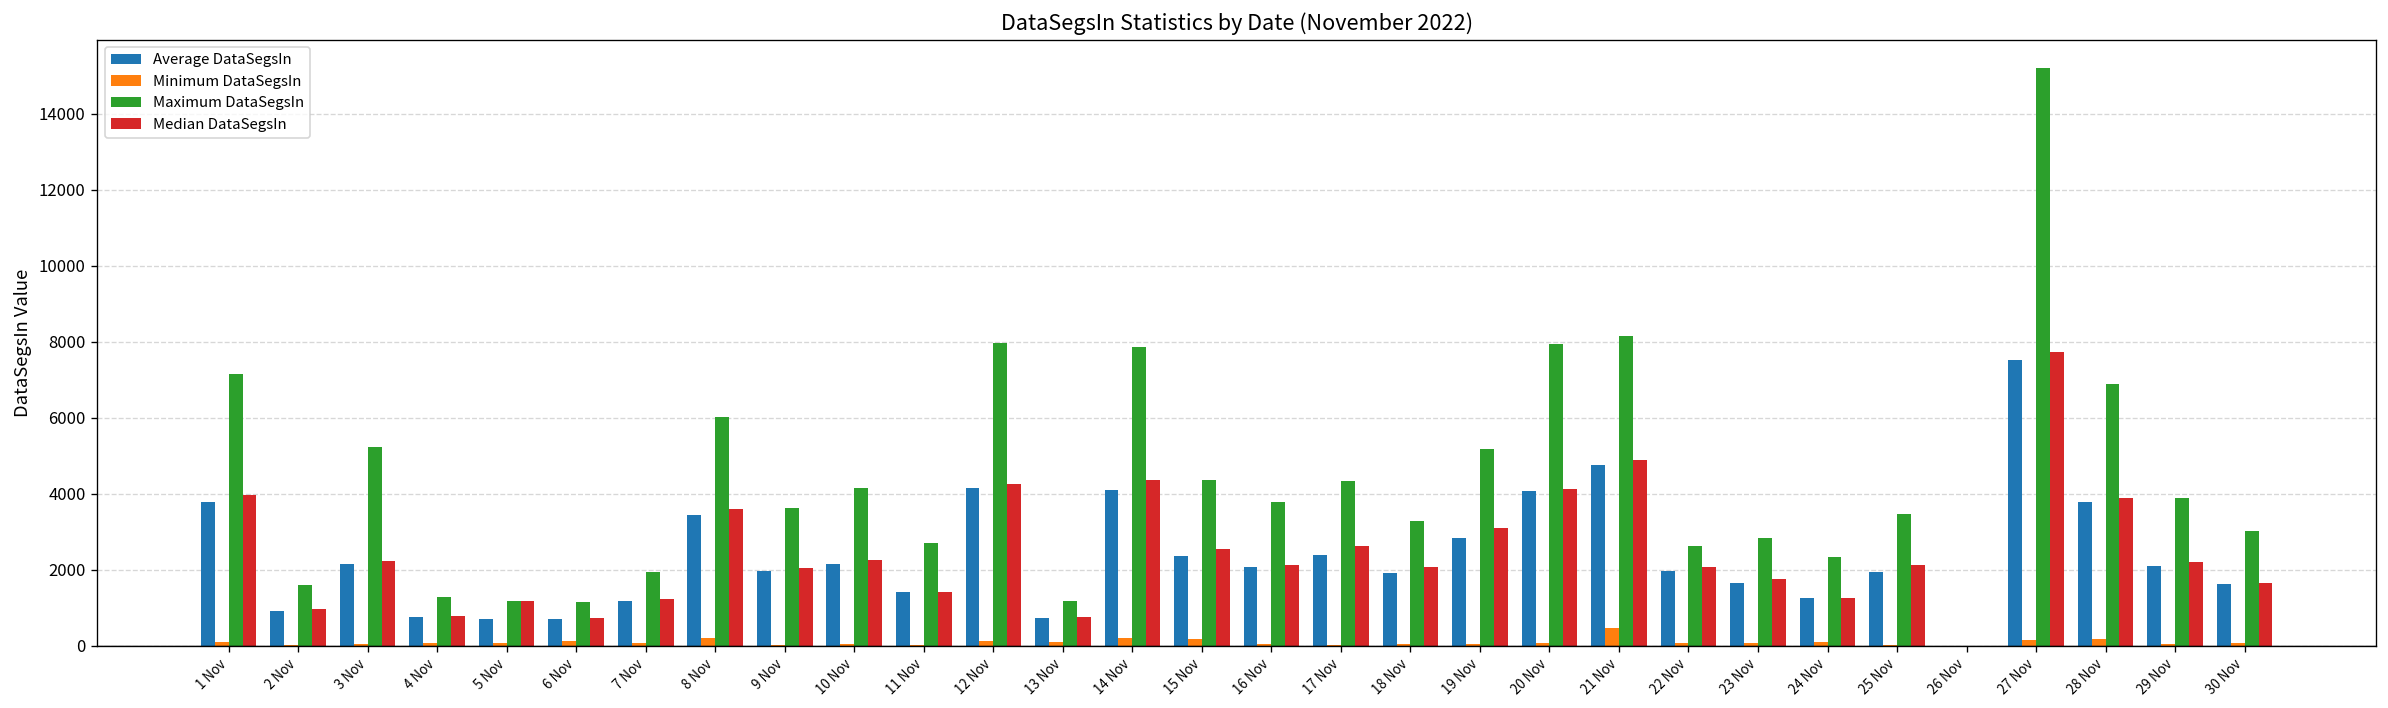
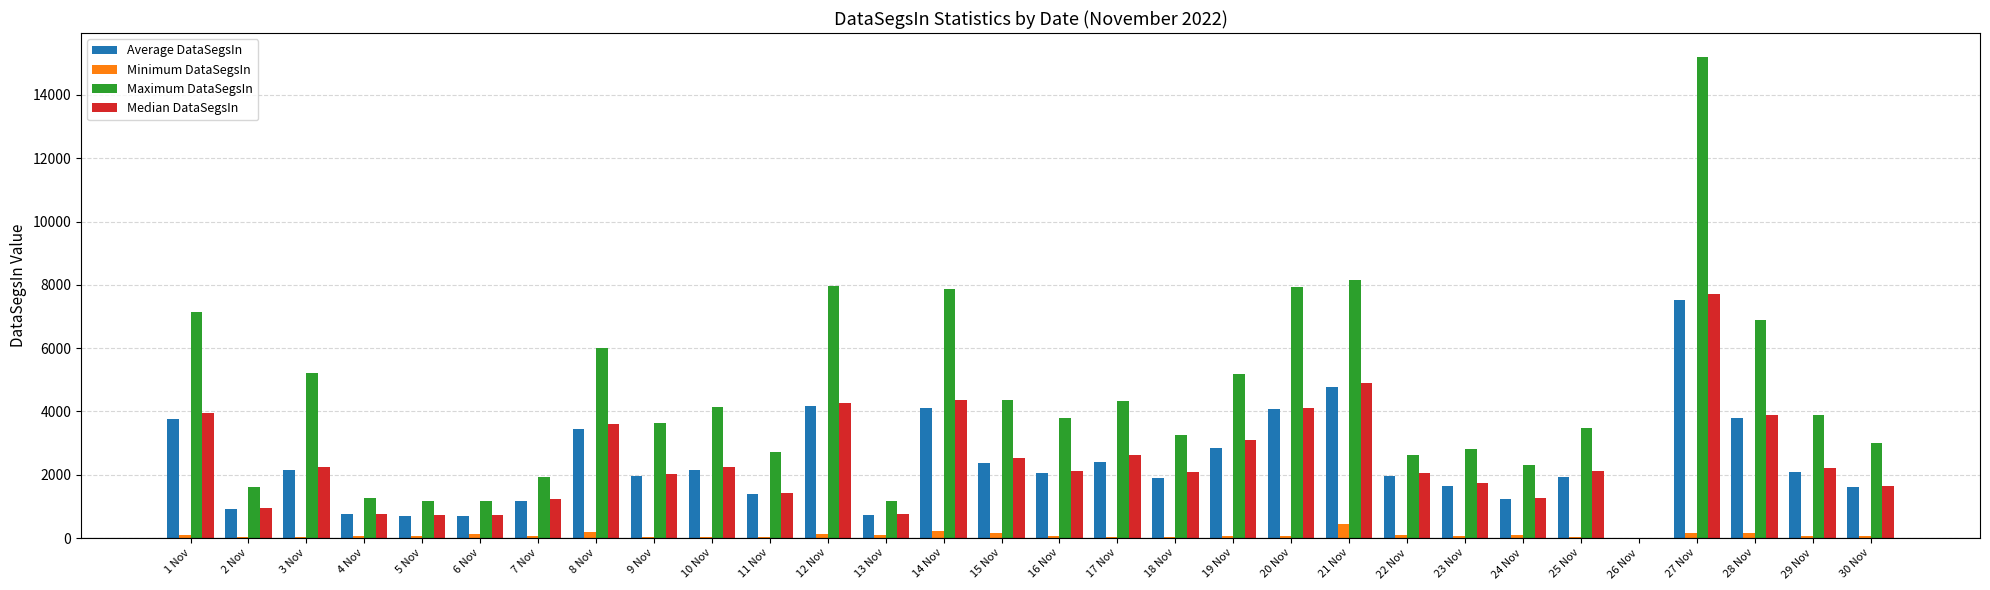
Median DataSegsIn, 5 Nov: 1200 -> 700
